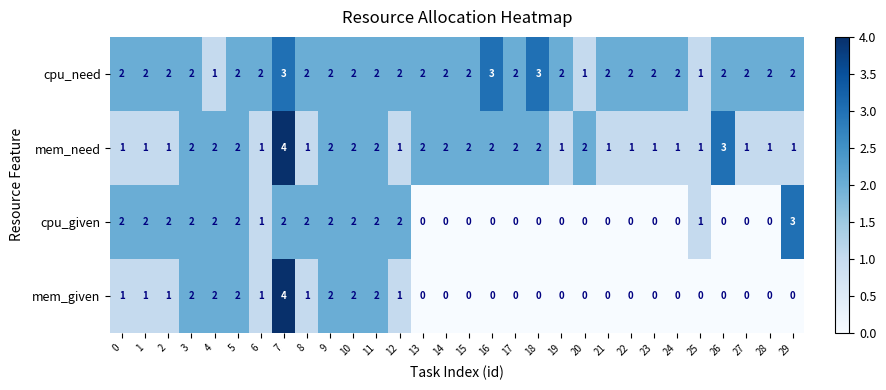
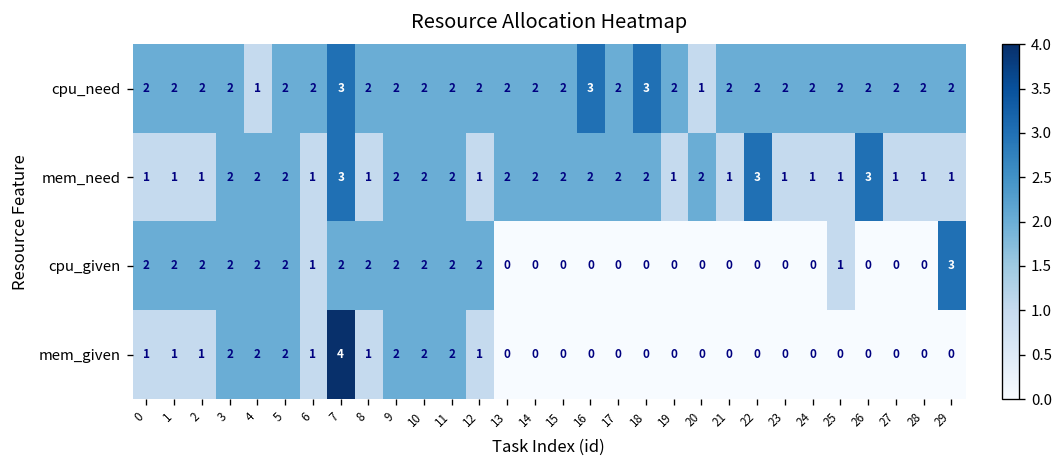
cpu_need, 25: 1 -> 2
mem_need, 7: 4 -> 3
mem_need, 22: 1 -> 3
